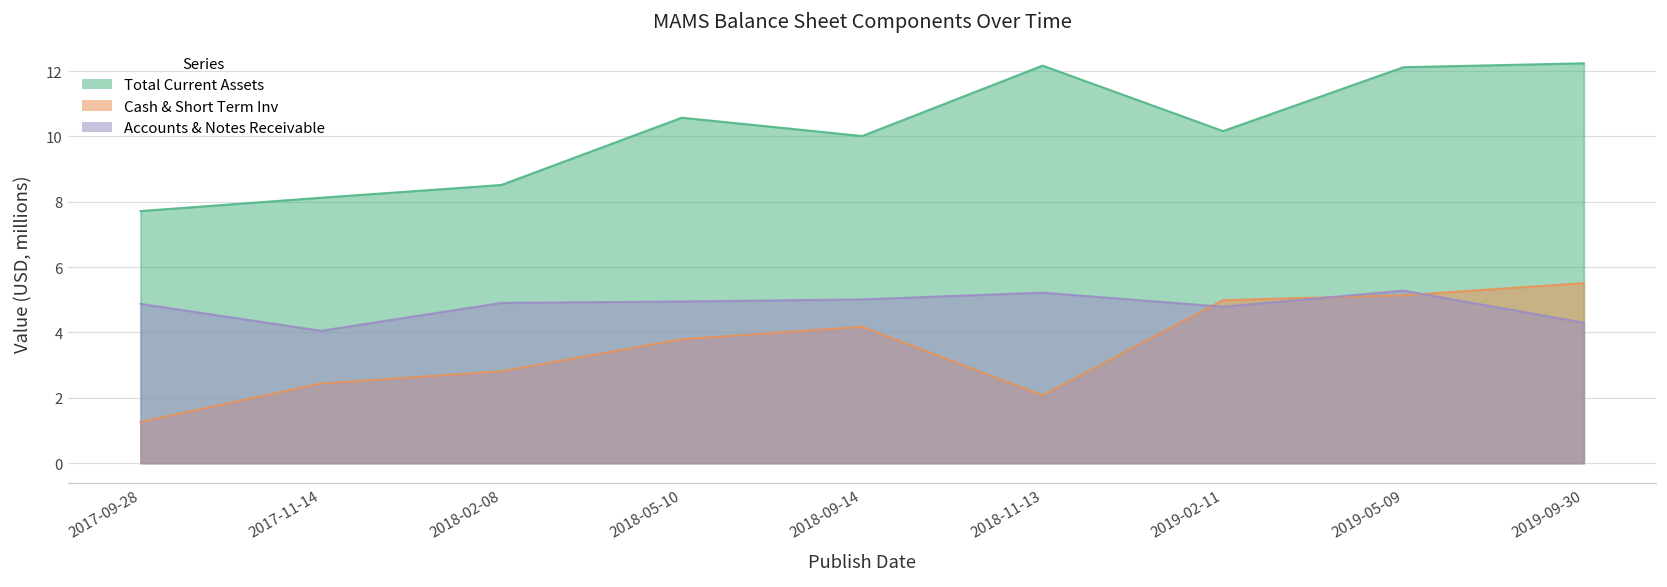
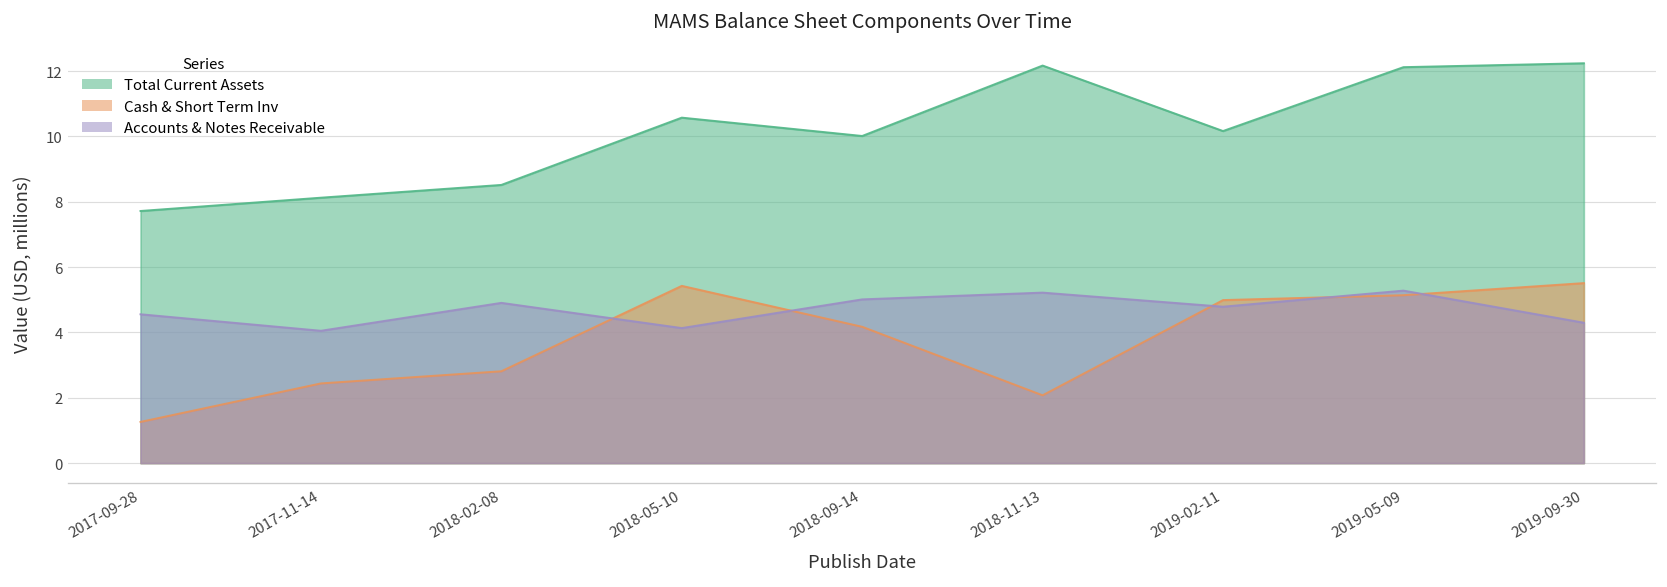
Accounts & Notes Receivable, 2017-09-28: 4.9 -> 4.6
Cash & Short Term Inv, 2018-05-10: 3.8 -> 5.4
Accounts & Notes Receivable, 2018-05-10: 4.9 -> 4.1
